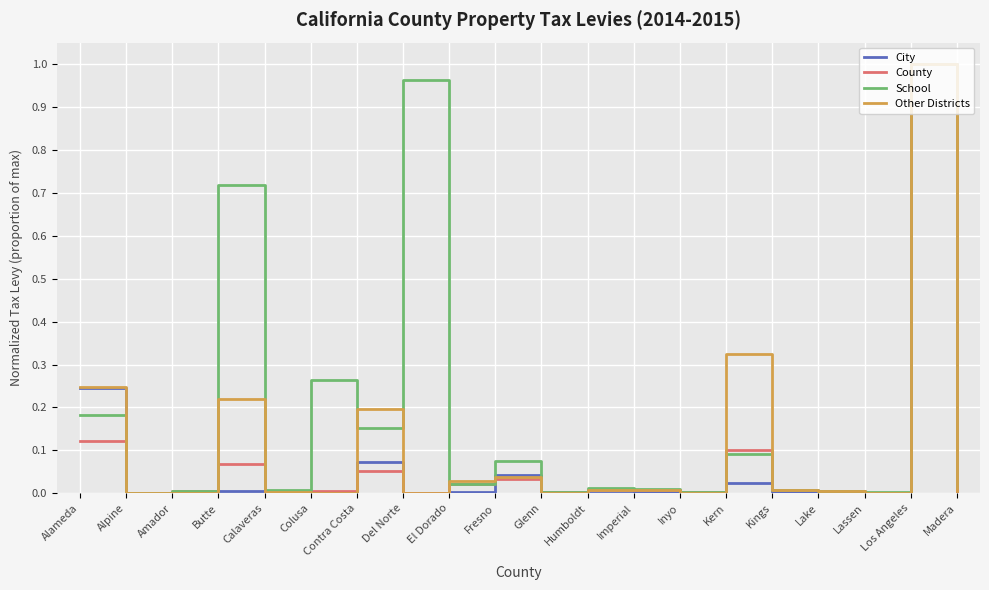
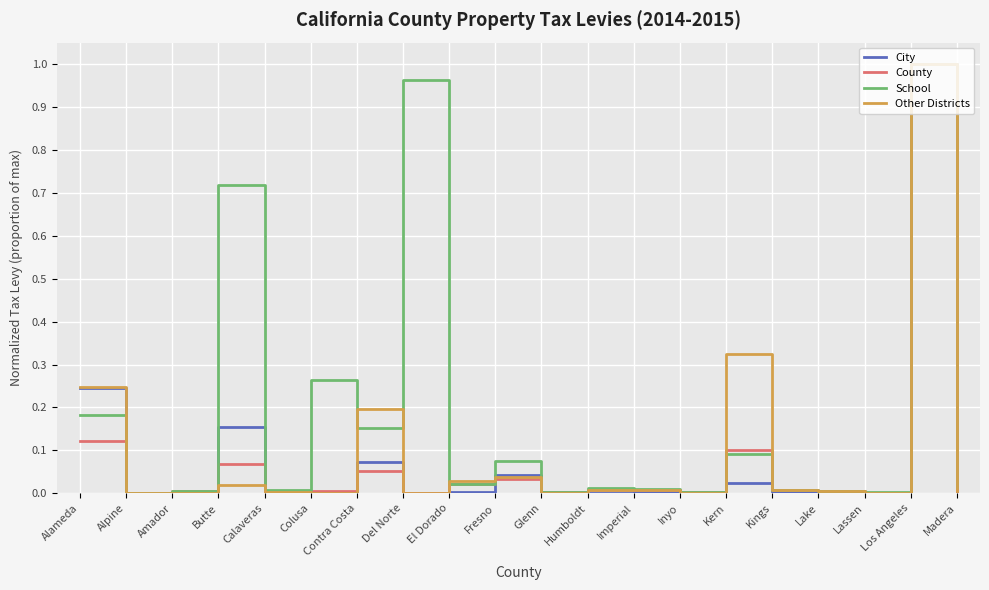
City, Butte: 0.00 -> 0.15
Other Districts, Butte: 0.22 -> 0.02
